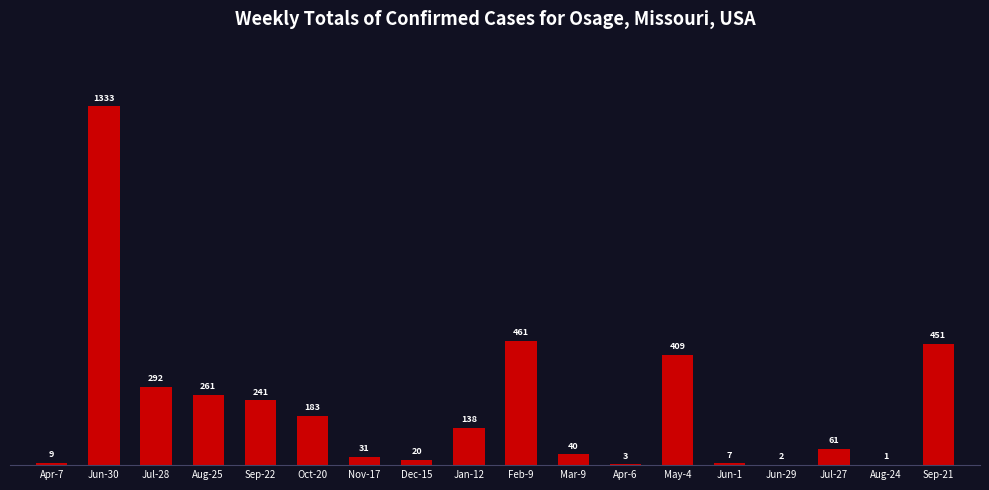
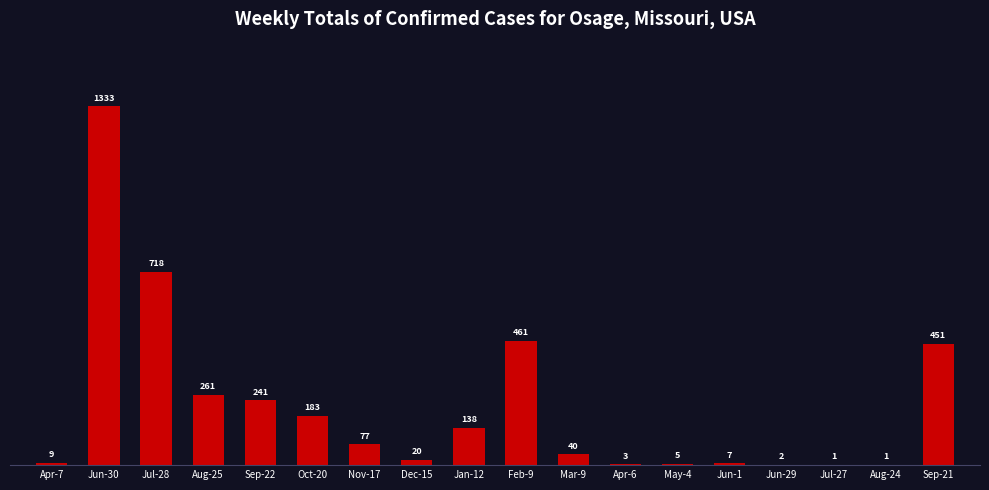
Jul-28: 292 -> 718
Nov-17: 31 -> 77
May-4: 409 -> 5
Jul-27: 61 -> 1
